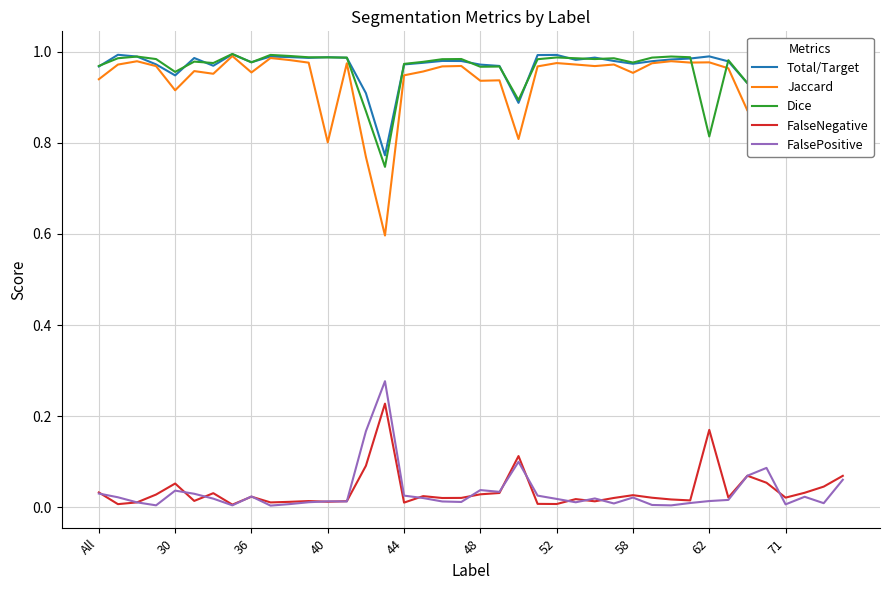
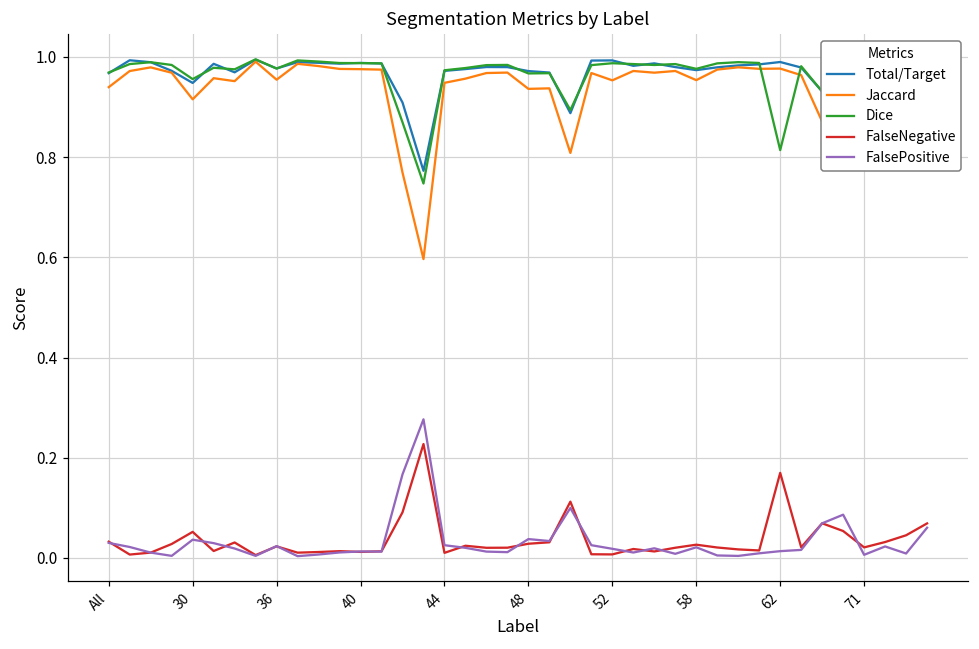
Jaccard, 40: 0.80 -> 0.98
Jaccard, 52: 0.98 -> 0.95
